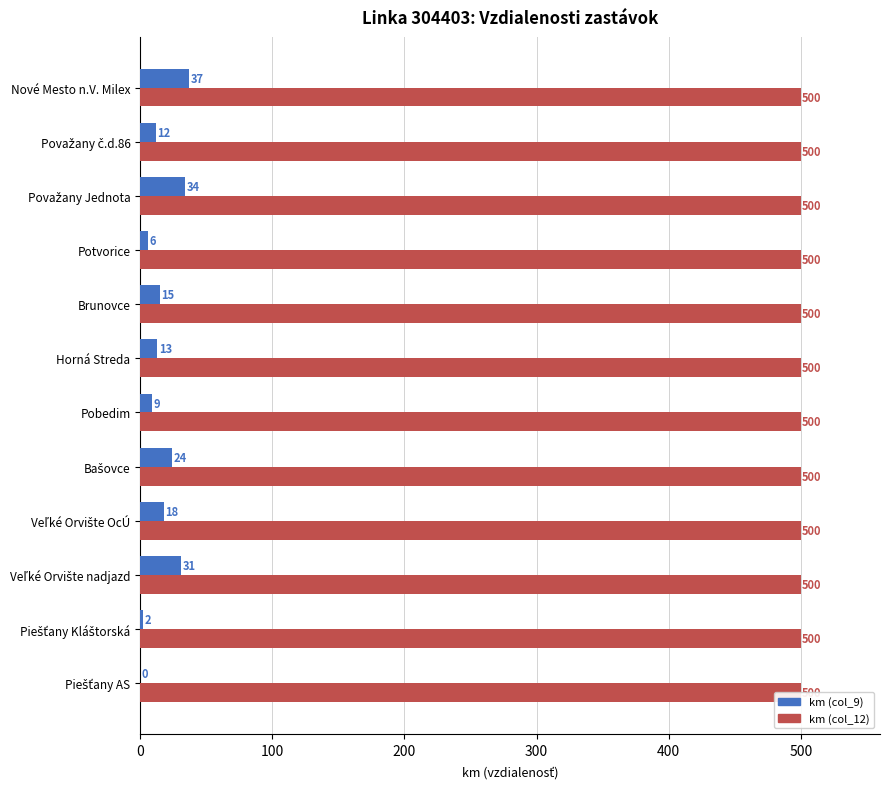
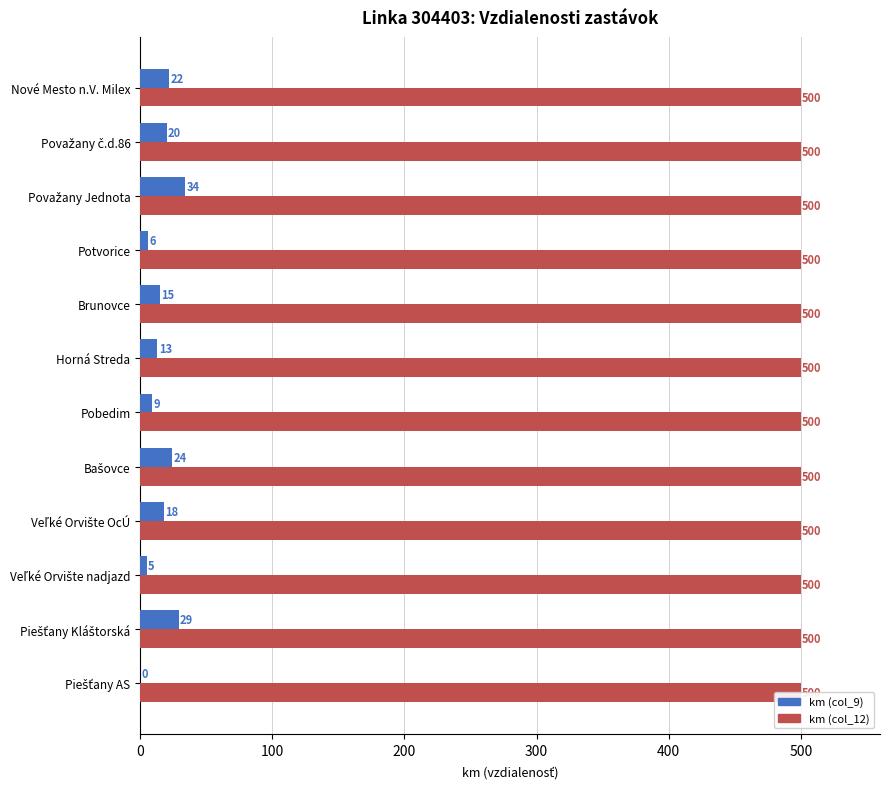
km (col_9), Nové Mesto n.V. Milex: 37 -> 22
km (col_9), Považany č.d.86: 12 -> 20
km (col_9), Veľké Orvište nadjazd: 31 -> 5
km (col_9), Piešťany Kláštorská: 2 -> 29
